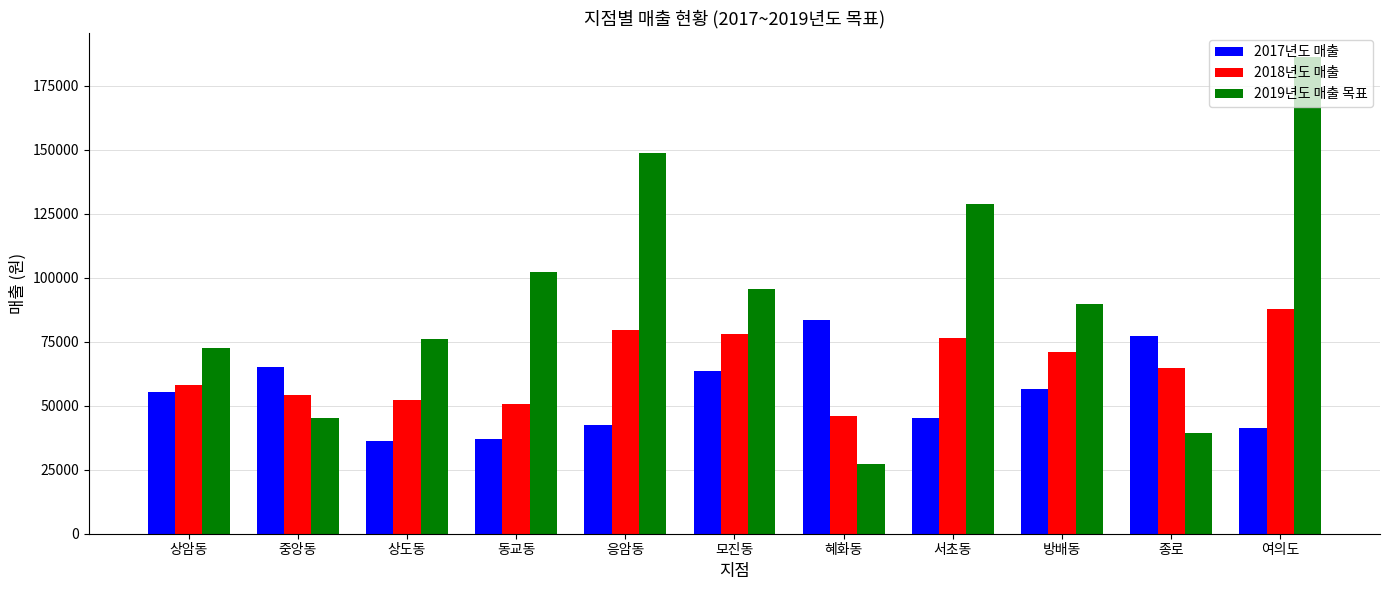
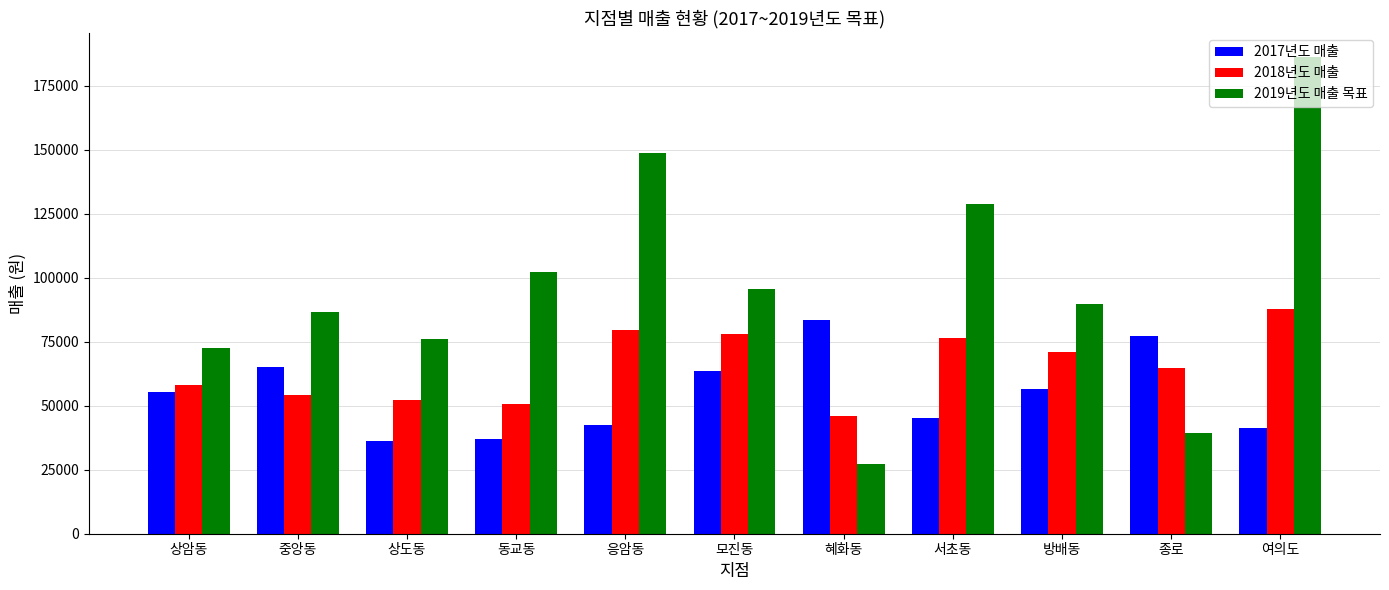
2019년도 매출 목표, 중앙동: 45000 -> 87000
